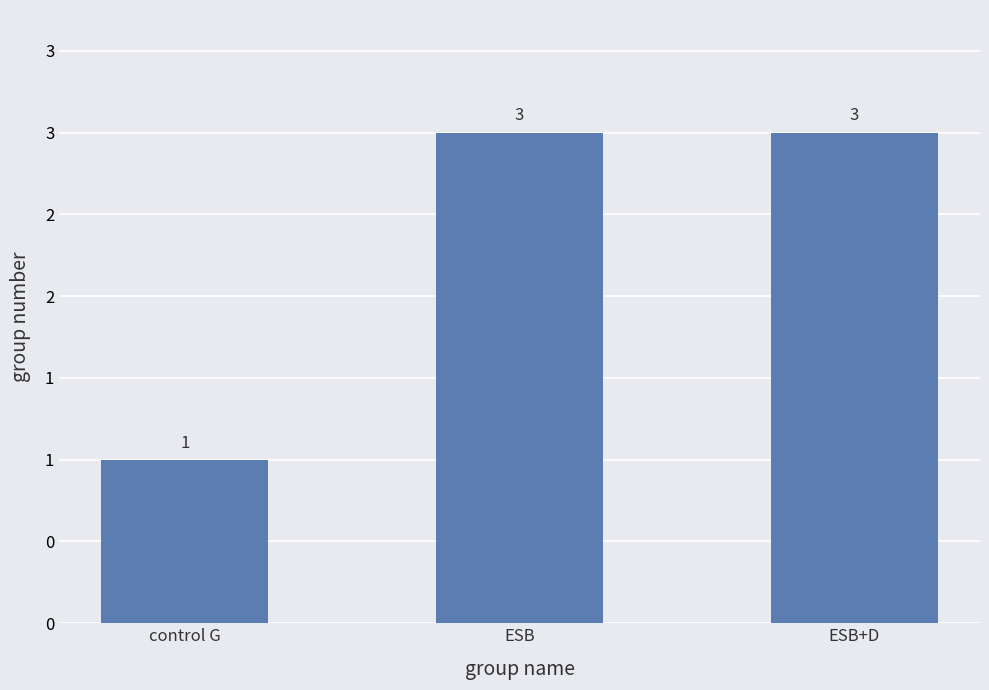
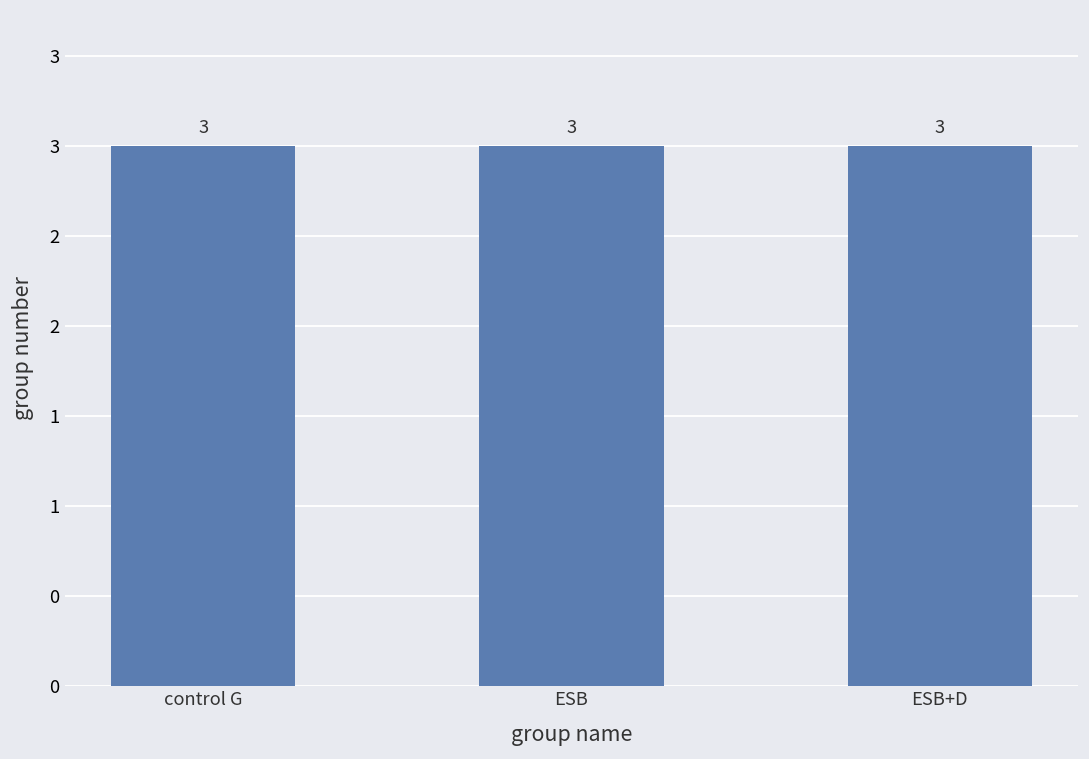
control G: 1 -> 3
